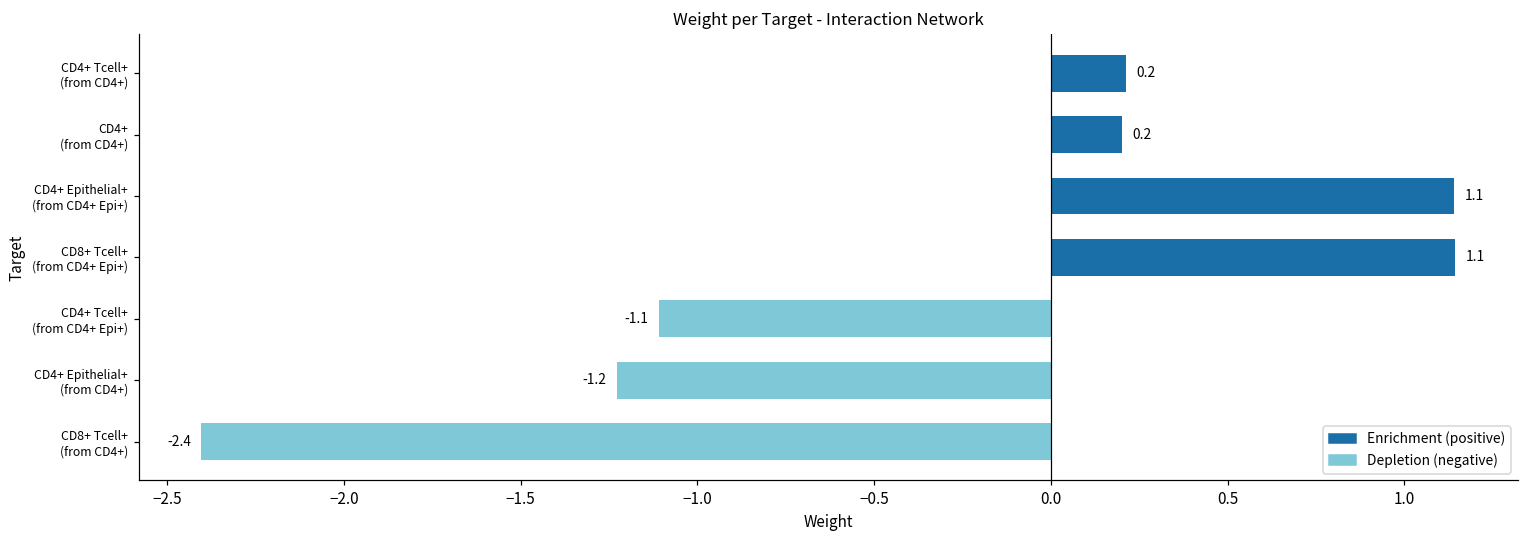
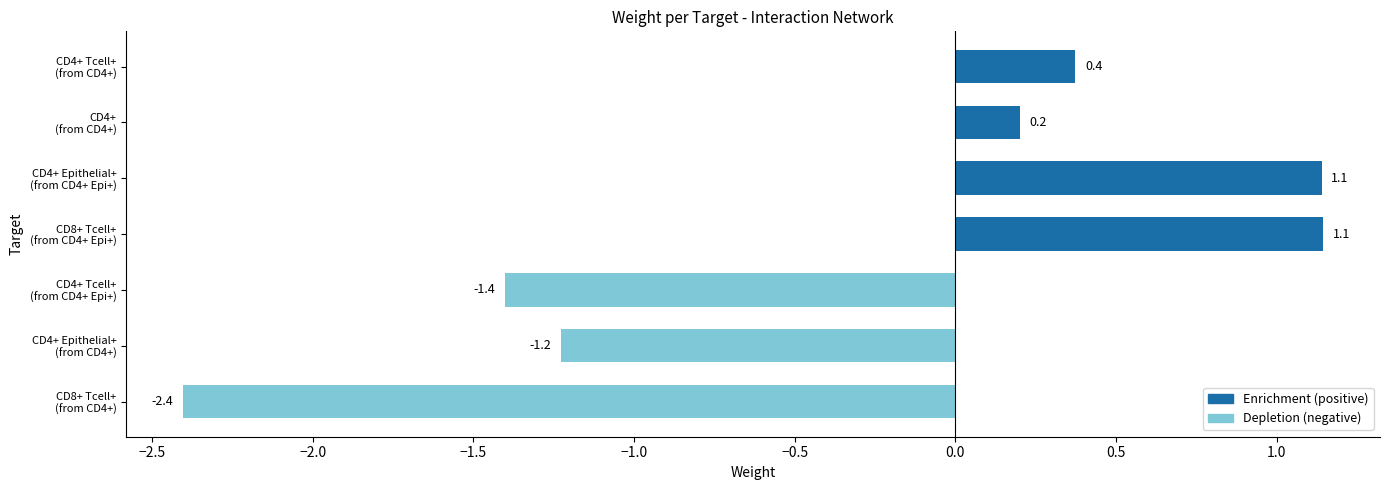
CD4+ Tcell+ (from CD4+): 0.2 -> 0.4
CD4+ Tcell+ (from CD4+ Epi+): -1.1 -> -1.4
